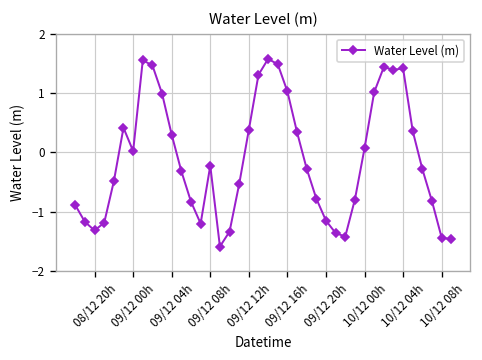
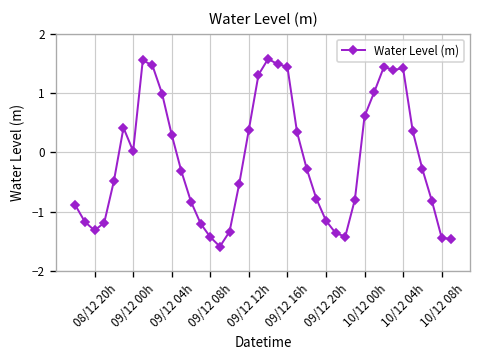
09/12 08h: -0.2 -> -1.4
09/12 16h: 1.0 -> 1.4
10/12 00h: 0.1 -> 0.6
